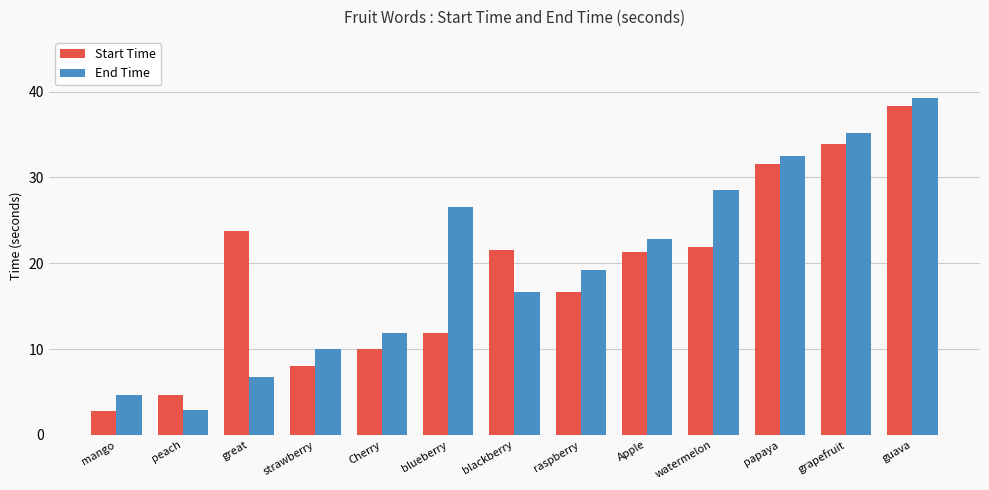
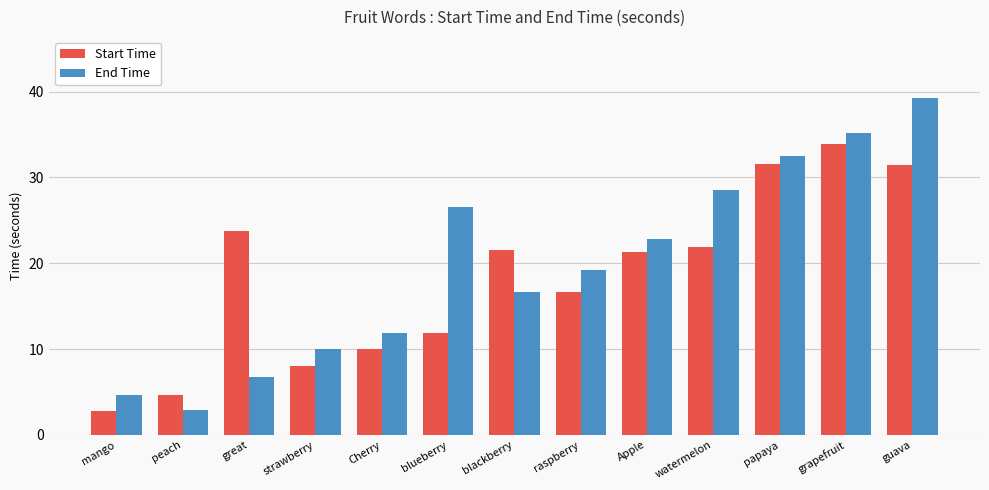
Start Time, guava: 38 -> 31
